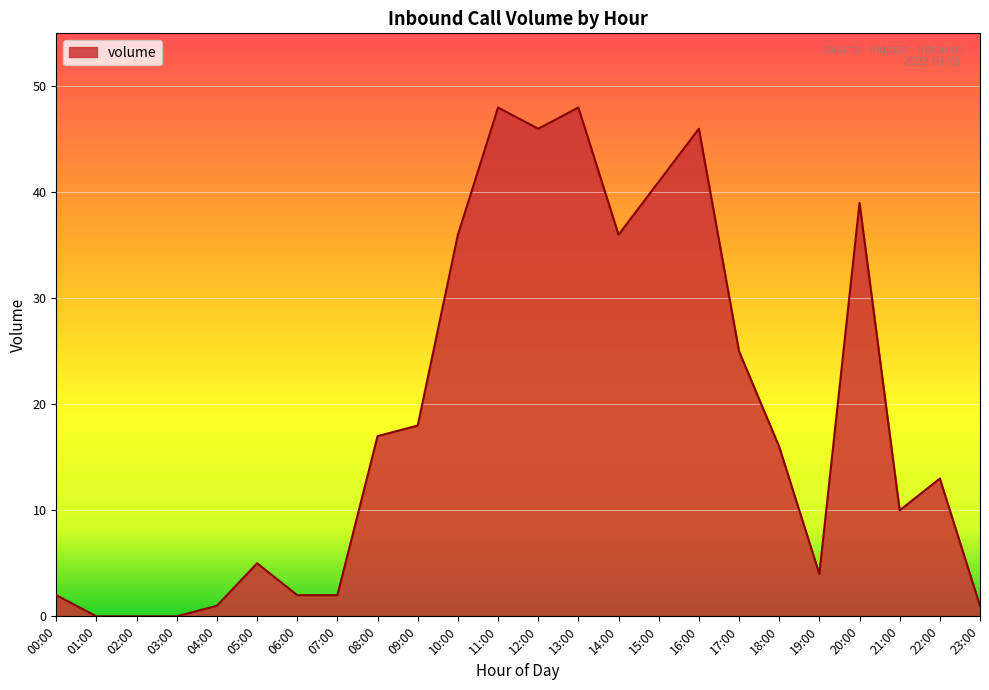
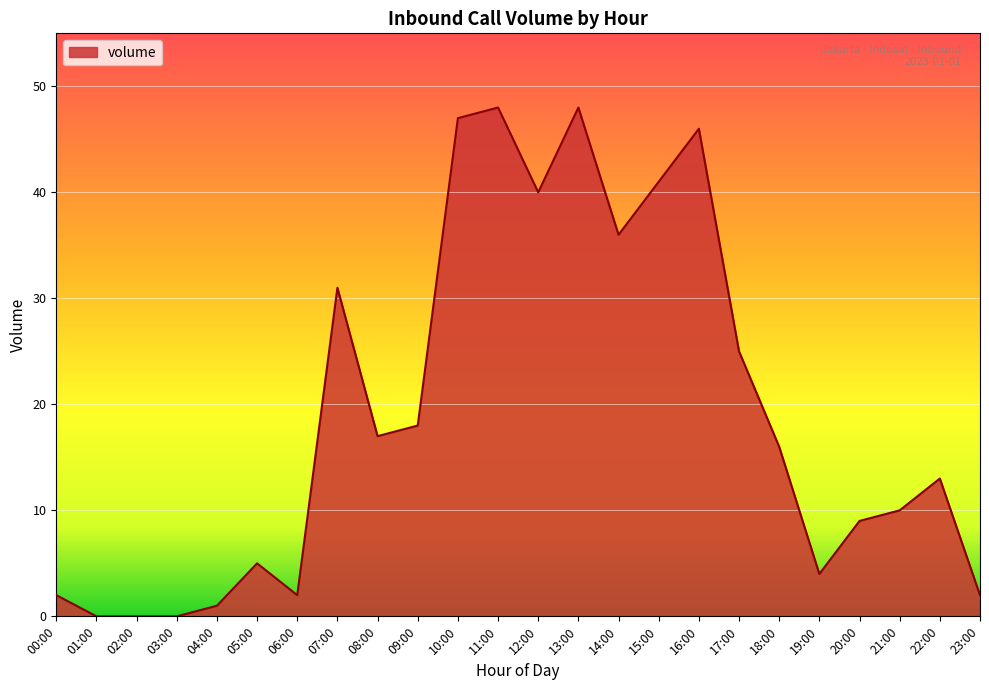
07:00: 2 -> 31
10:00: 36 -> 47
12:00: 46 -> 40
20:00: 39 -> 9
23:00: 1 -> 2
